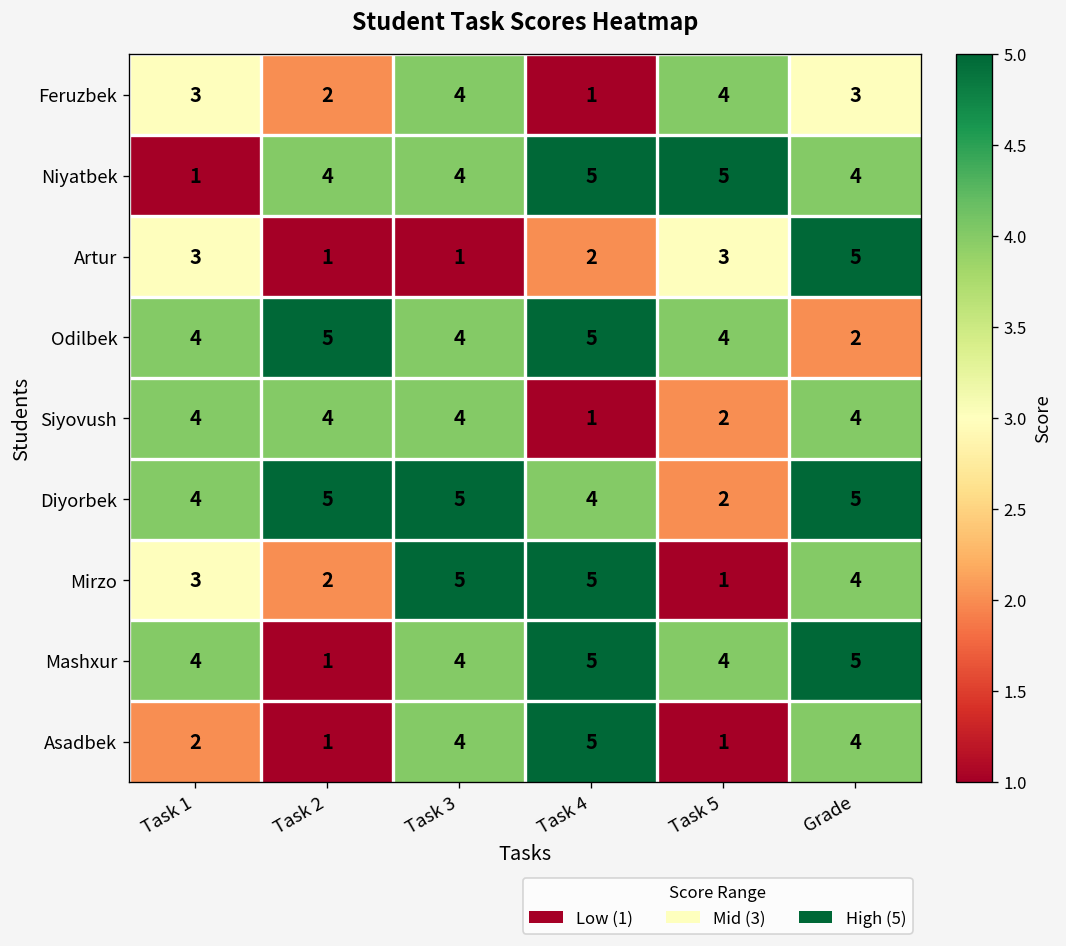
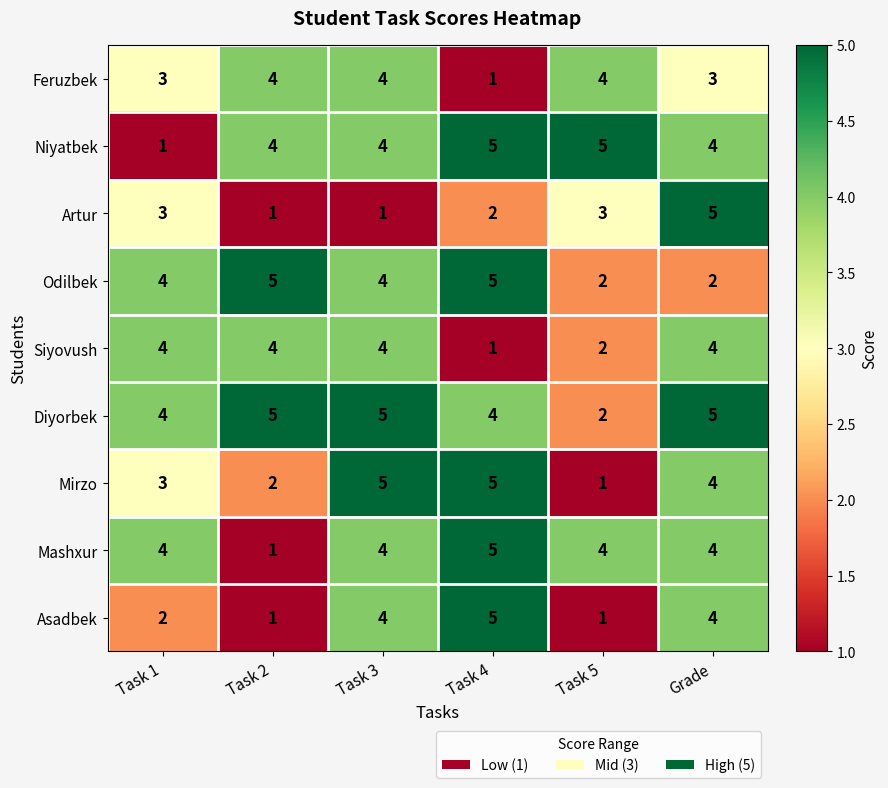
Feruzbek, Task 2: 2 -> 4
Odilbek, Task 5: 4 -> 2
Mashxur, Grade: 5 -> 4
